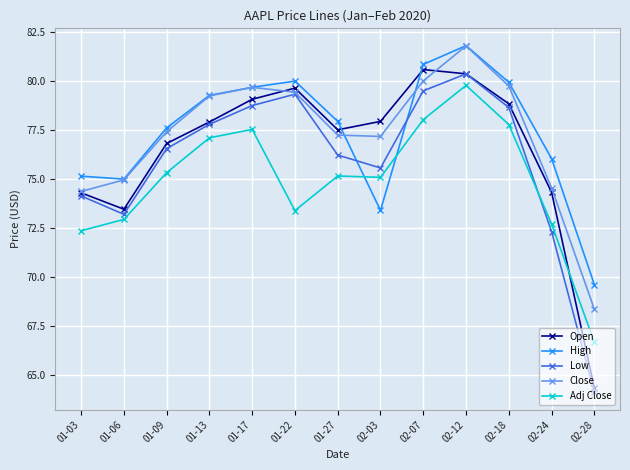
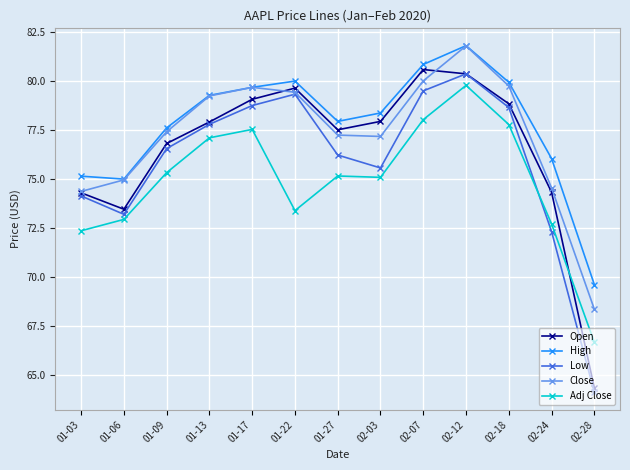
High, 02-03: 73.4 -> 78.4
